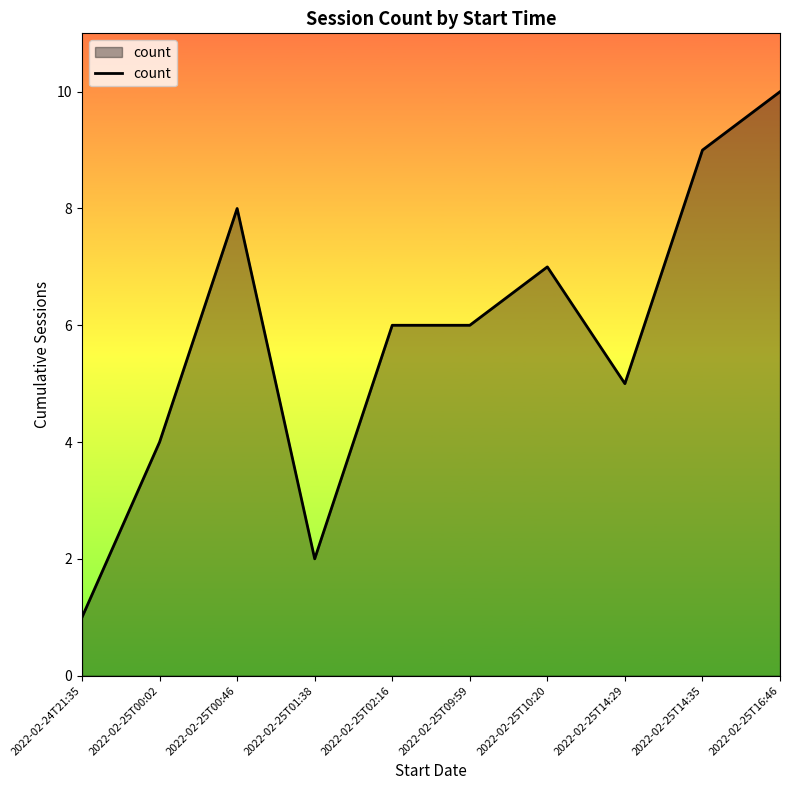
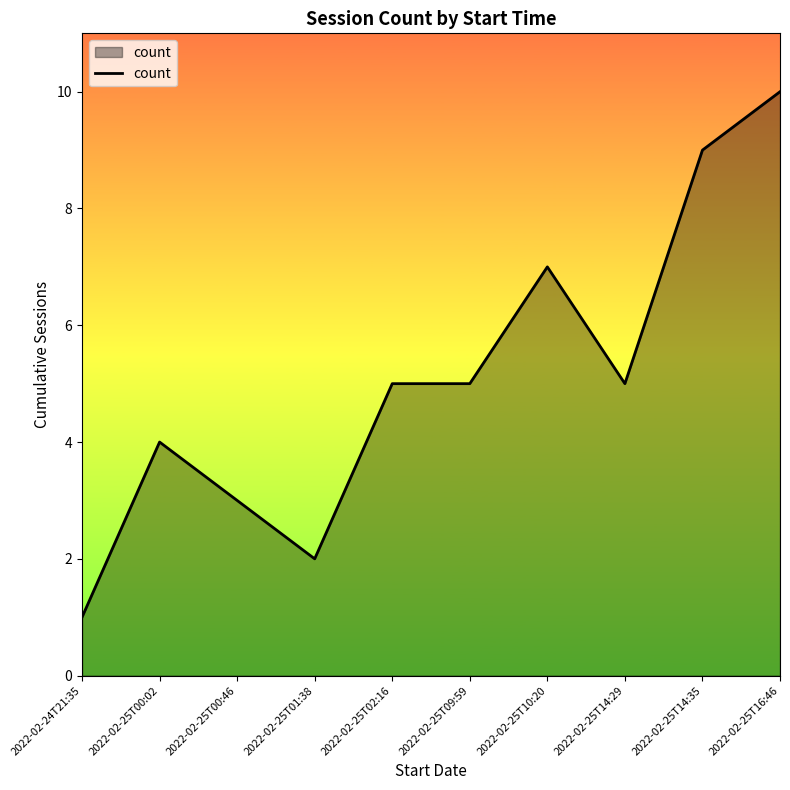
2022-02-25T00:46: 8 -> 3
2022-02-25T02:16: 6 -> 5
2022-02-25T09:59: 6 -> 5
